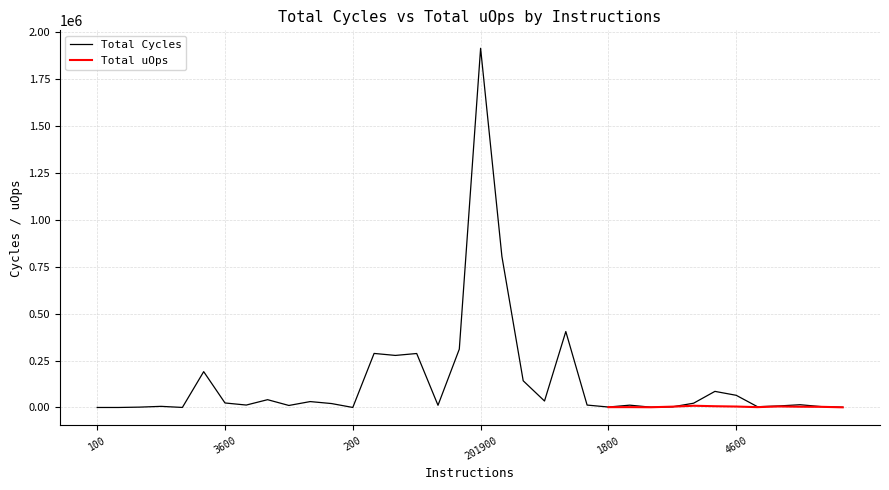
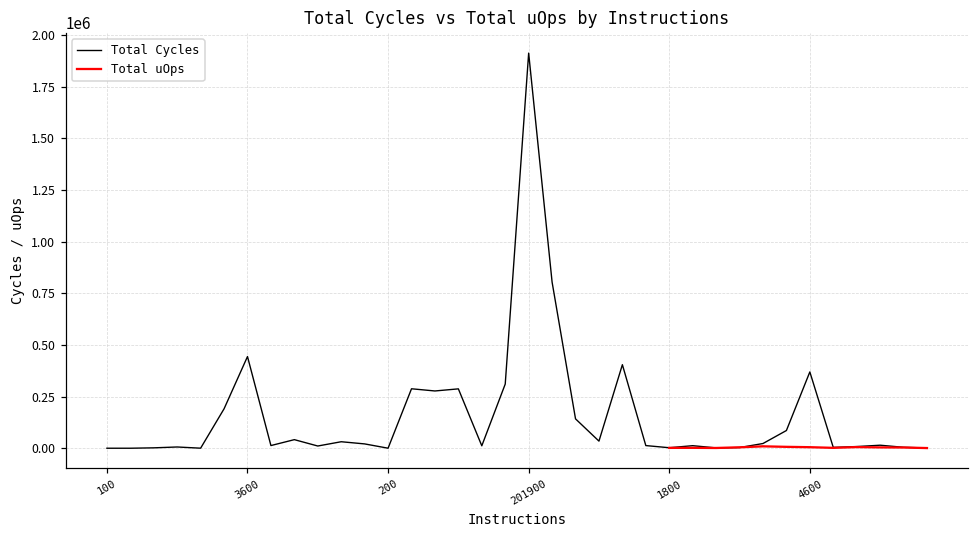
Total Cycles, 3600: 20000 -> 440000
Total Cycles, 4600: 60000 -> 370000
